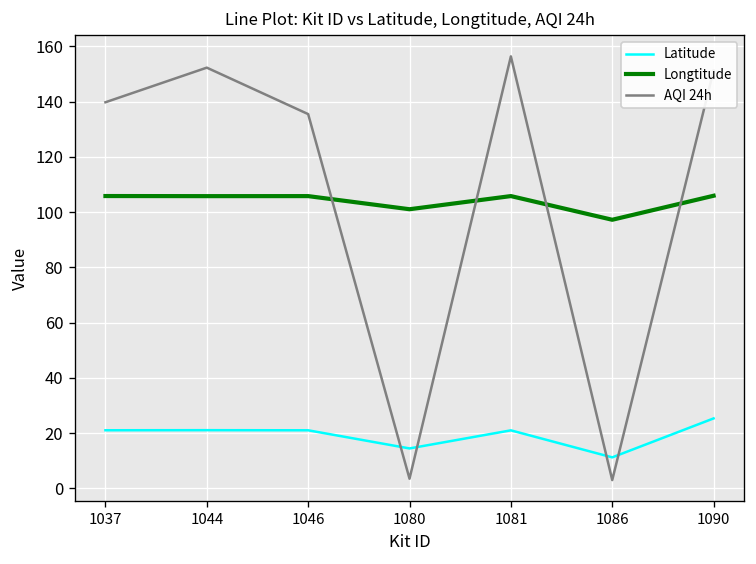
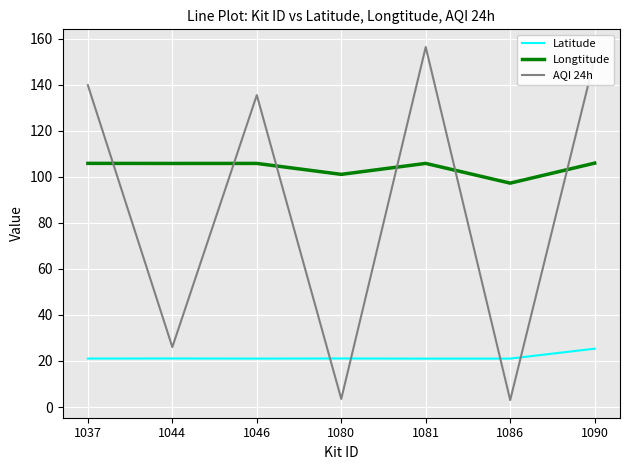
AQI 24h, 1044: 152 -> 26
Latitude, 1080: 14 -> 21
Latitude, 1086: 11 -> 21
